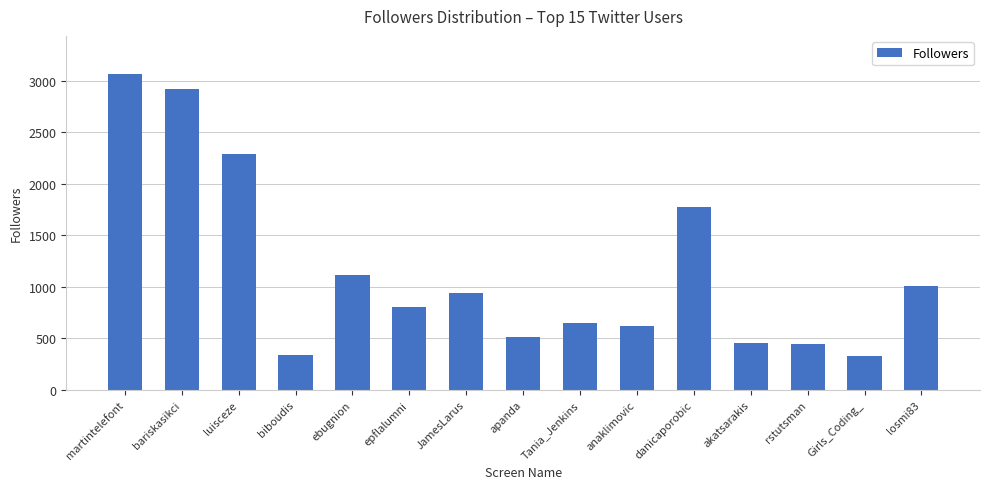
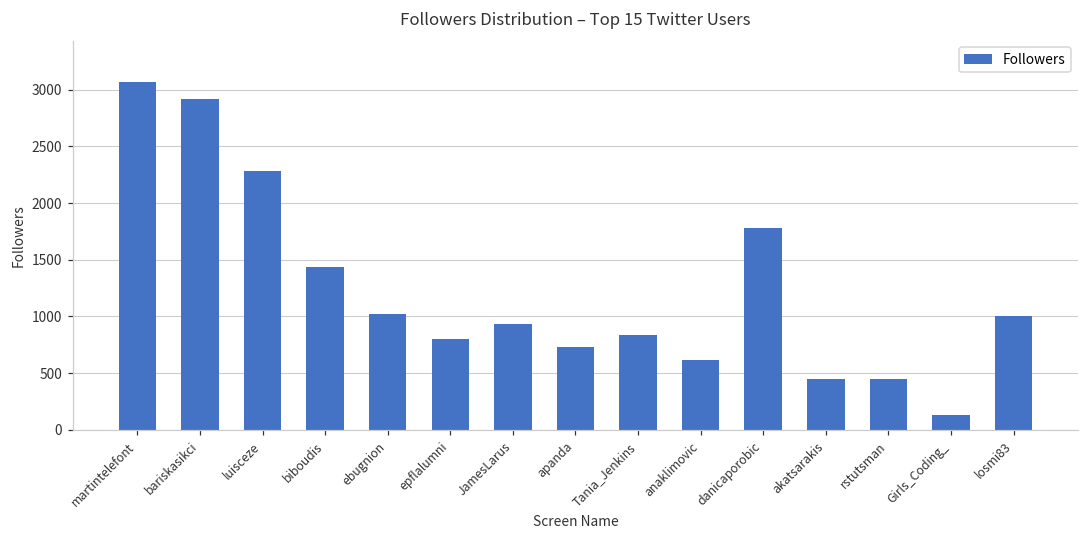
biboudis: 340 -> 1440
ebugnion: 1120 -> 1020
apanda: 510 -> 730
Tania_Jenkins: 650 -> 830
Girls_Coding_: 330 -> 130
